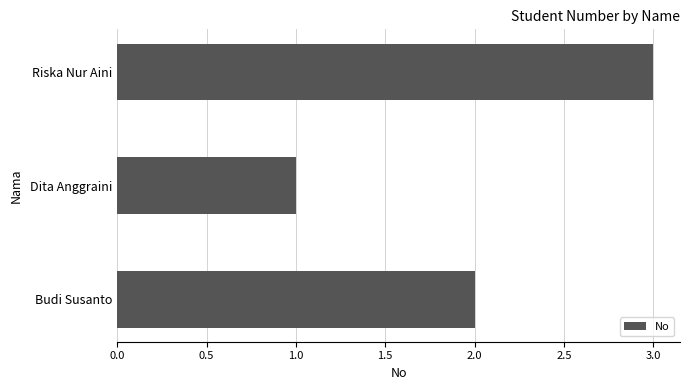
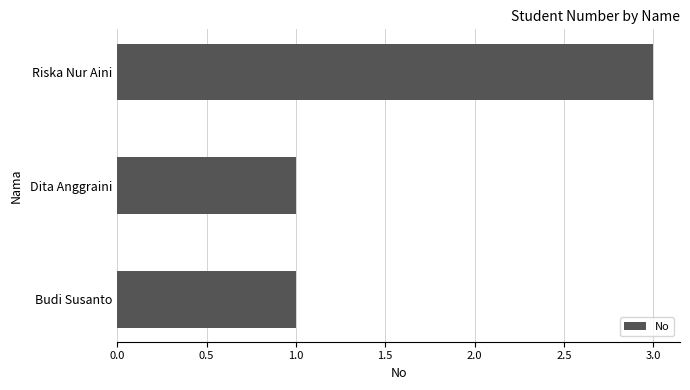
Budi Susanto: 2 -> 1
